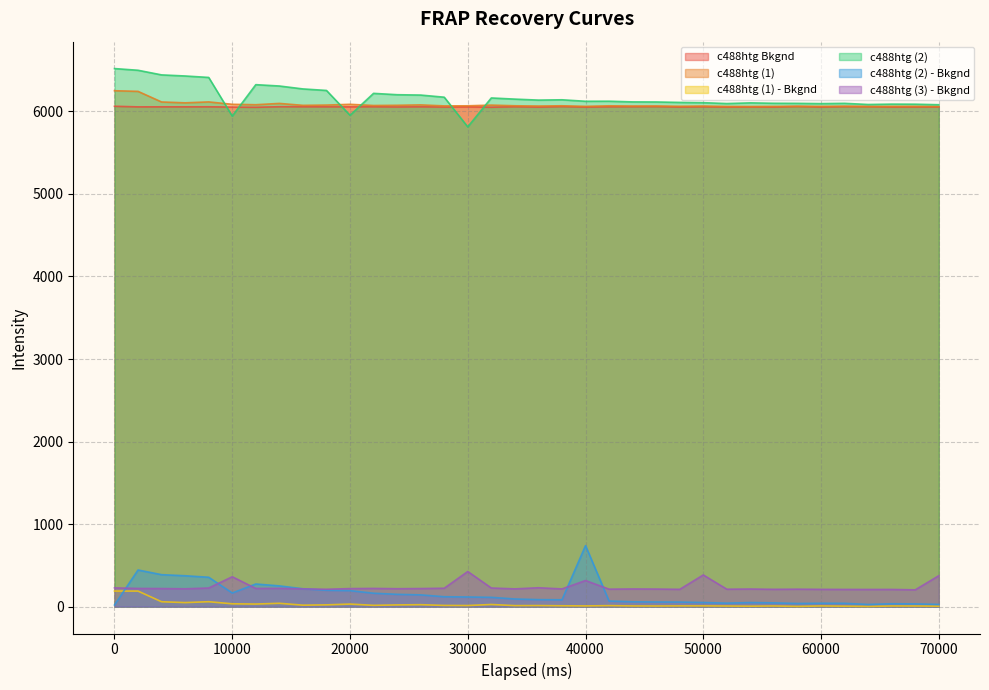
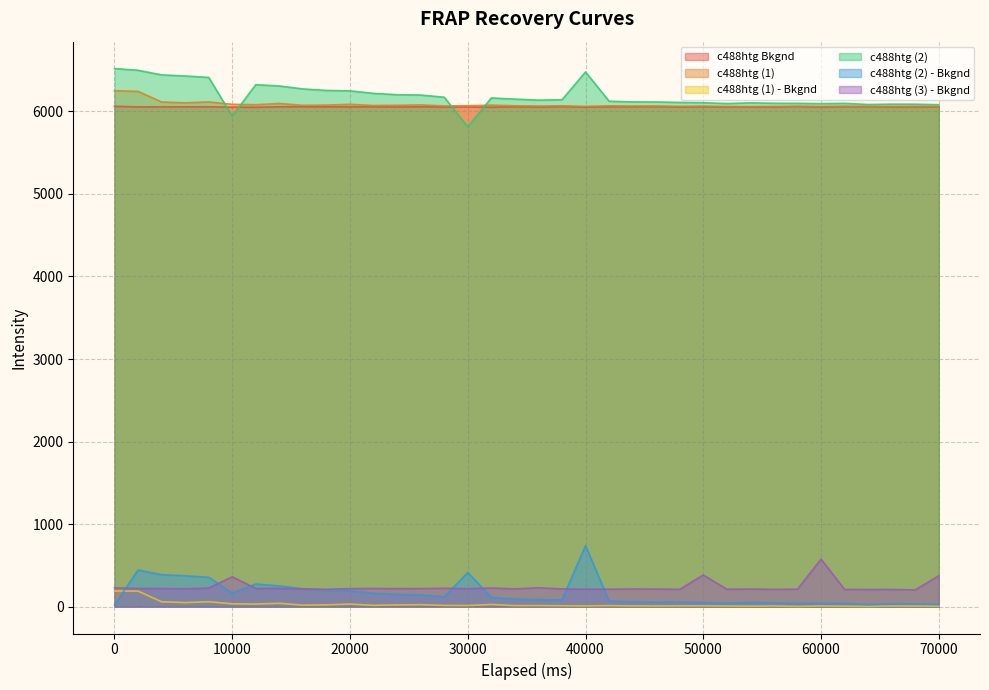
c488htg (2), 20000: 6000 -> 6200
c488htg (2) - Bkgnd, 30000: 100 -> 400
c488htg (3) - Bkgnd, 30000: 400 -> 200
c488htg (2), 40000: 6100 -> 6500
c488htg (3) - Bkgnd, 40000: 300 -> 200
c488htg (3) - Bkgnd, 60000: 200 -> 600
